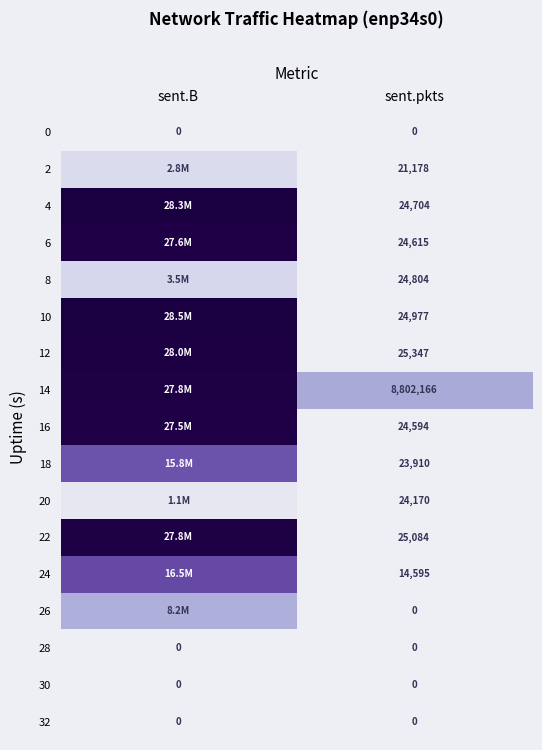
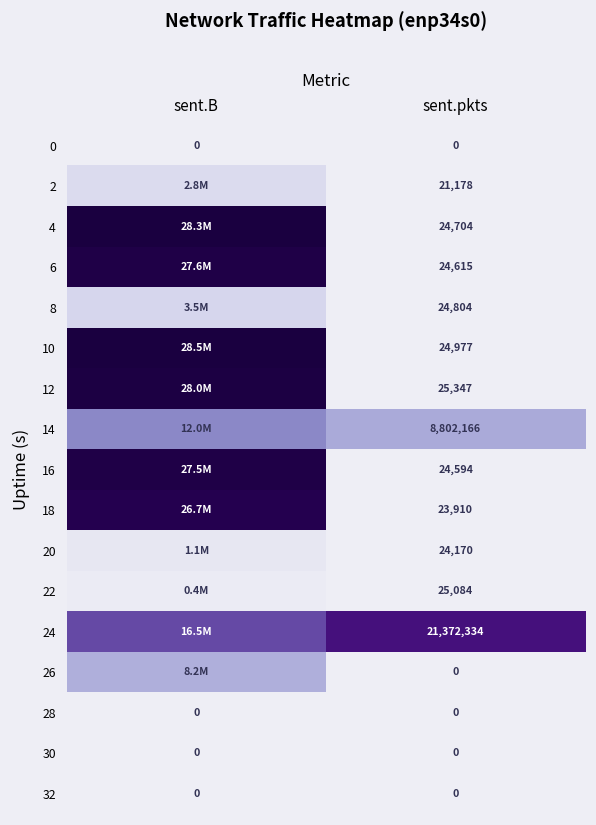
14, sent.B: 27.8M -> 12.0M
18, sent.B: 15.8M -> 26.7M
22, sent.B: 27.8M -> 0.4M
24, sent.pkts: 14,595 -> 21,372,334
